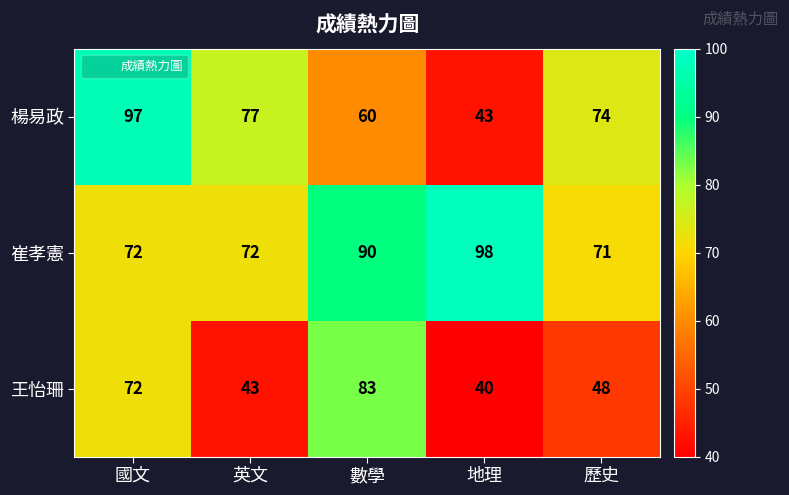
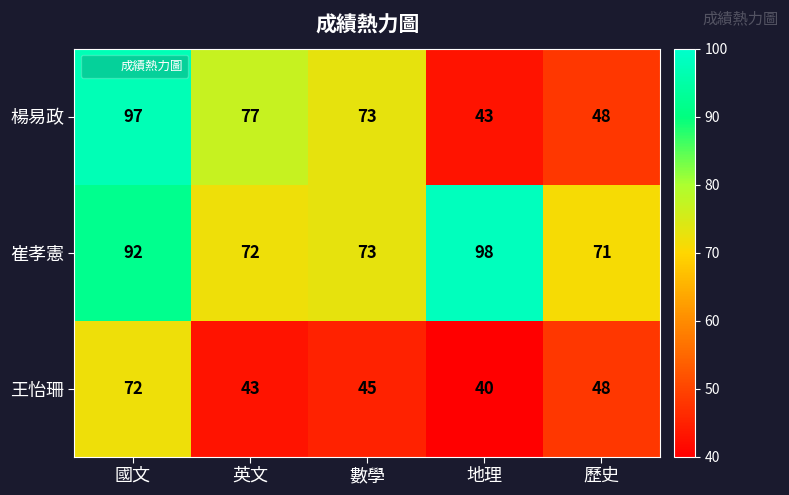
楊易政, 數學: 60 -> 73
楊易政, 歷史: 74 -> 48
崔孝憲, 國文: 72 -> 92
崔孝憲, 數學: 90 -> 73
王怡珊, 數學: 83 -> 45
